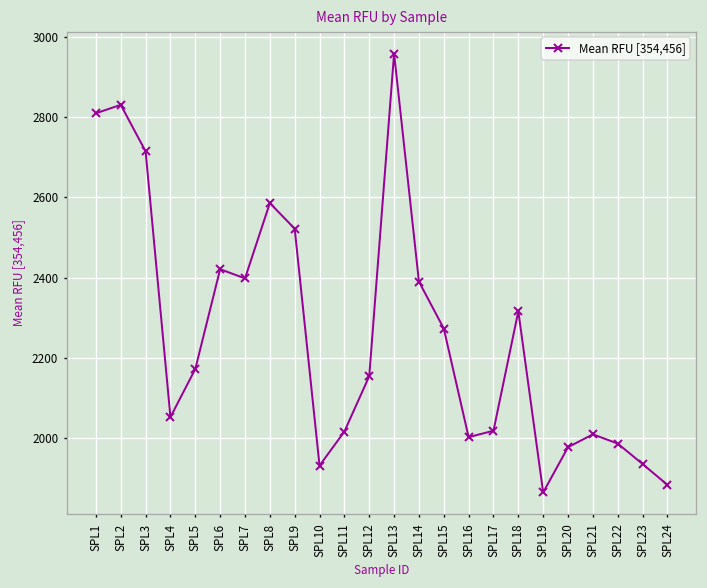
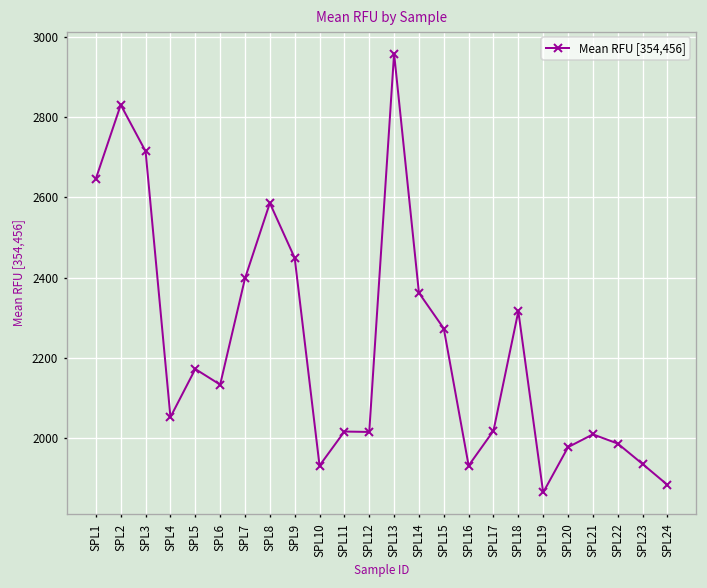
SPL1: 2810 -> 2650
SPL6: 2420 -> 2130
SPL9: 2520 -> 2450
SPL12: 2150 -> 2020
SPL14: 2390 -> 2360
SPL16: 2000 -> 1930
